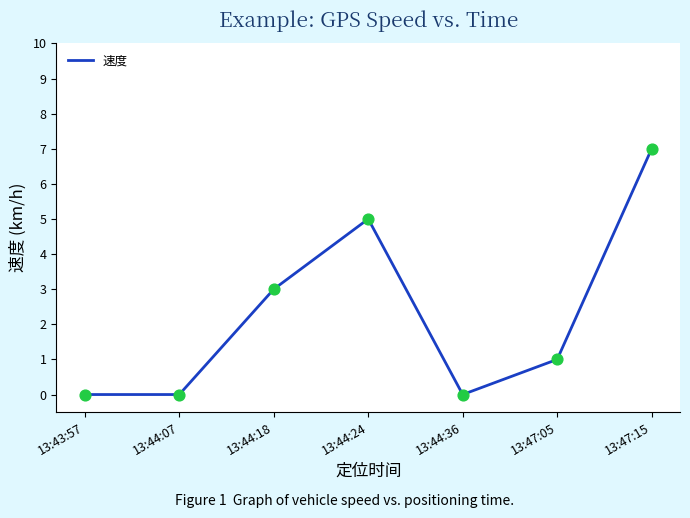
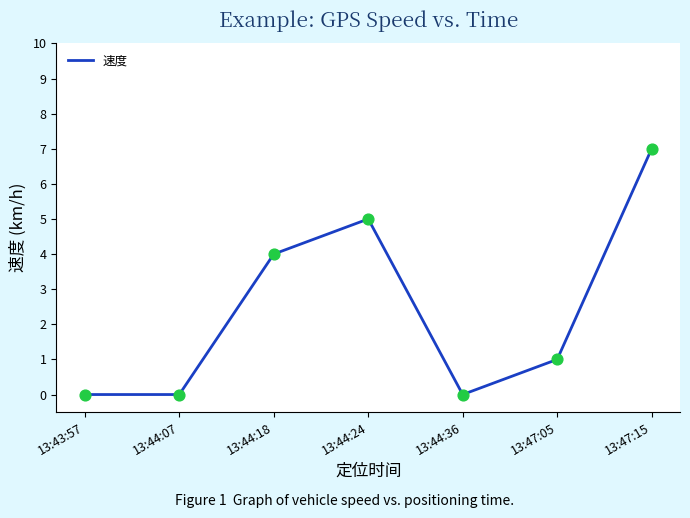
13:44:18: 3 -> 4
